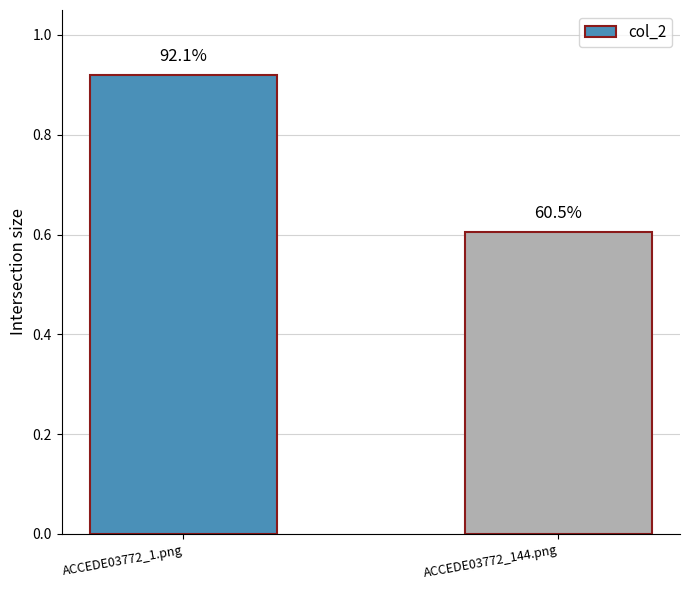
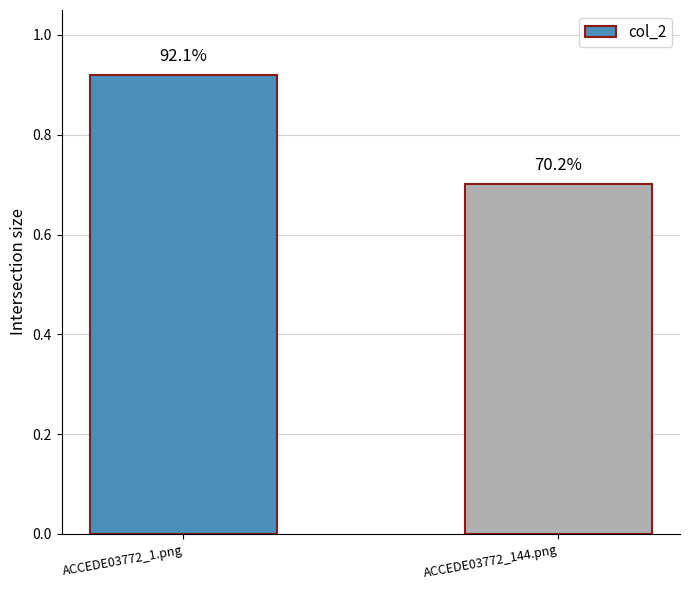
ACCEDE03772_144.png: 60.5% -> 70.2%
